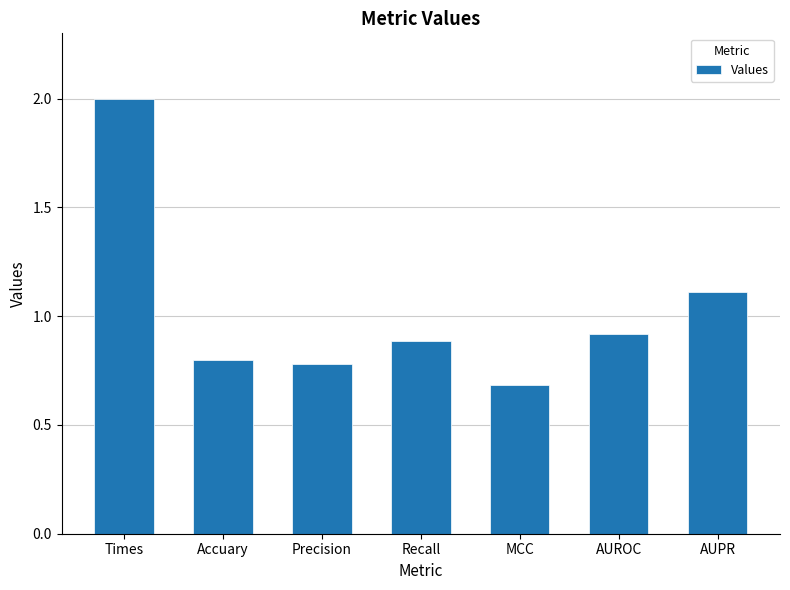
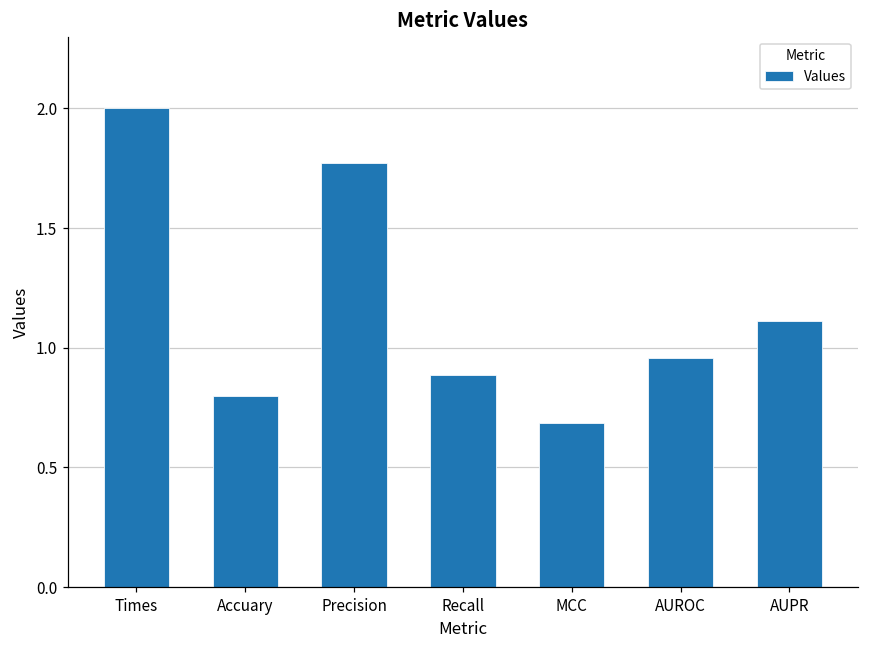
Precision: 0.78 -> 1.77
AUROC: 0.92 -> 0.96
